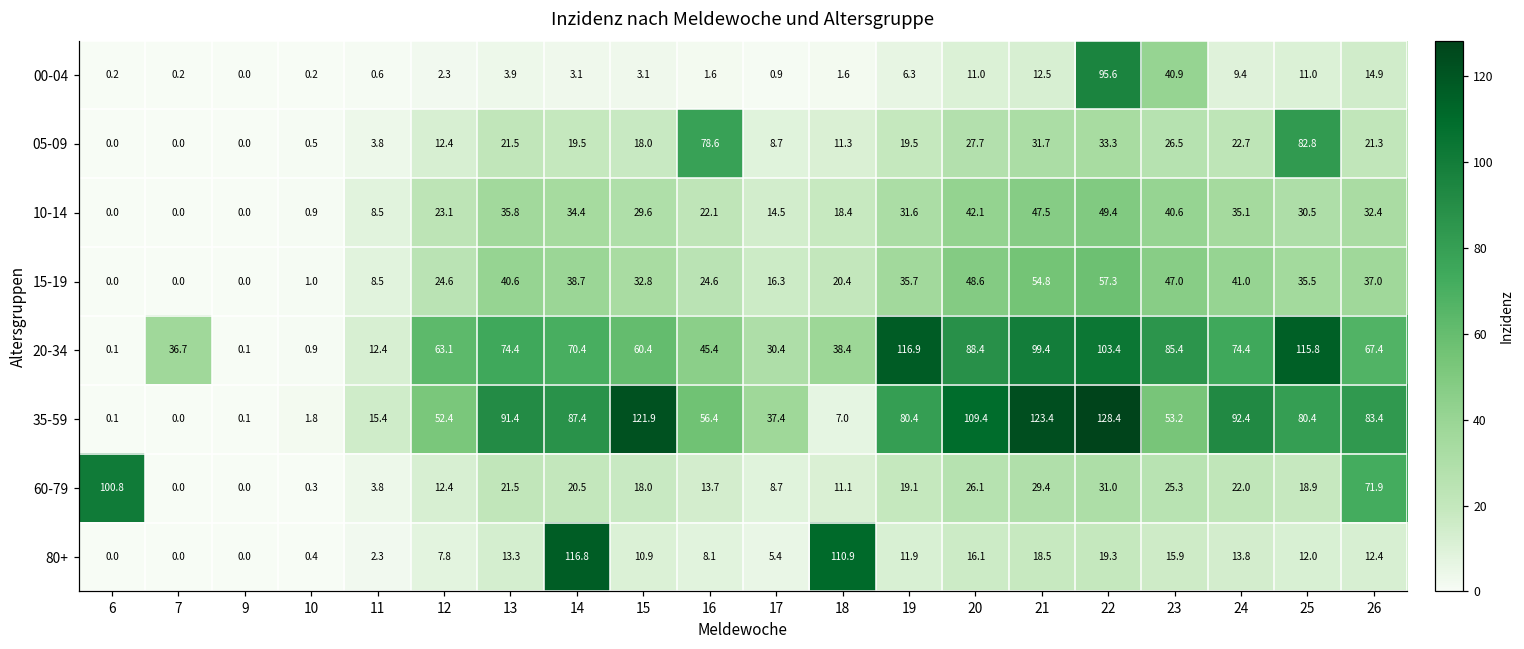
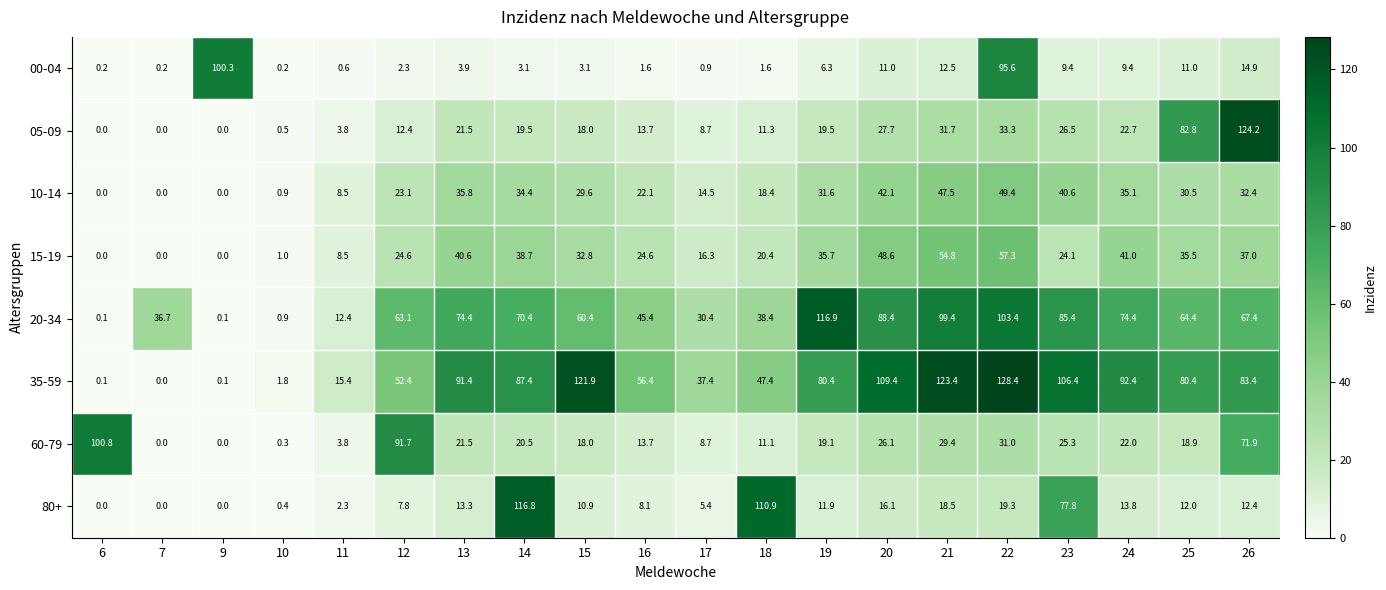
00-04, 9: 0.0 -> 100.3
00-04, 23: 40.9 -> 9.4
05-09, 16: 78.6 -> 13.7
05-09, 26: 21.3 -> 124.2
15-19, 23: 47.0 -> 24.1
20-34, 25: 115.8 -> 64.4
35-59, 18: 7.0 -> 47.4
35-59, 23: 53.2 -> 106.4
60-79, 12: 12.4 -> 91.7
80+, 23: 15.9 -> 77.8
